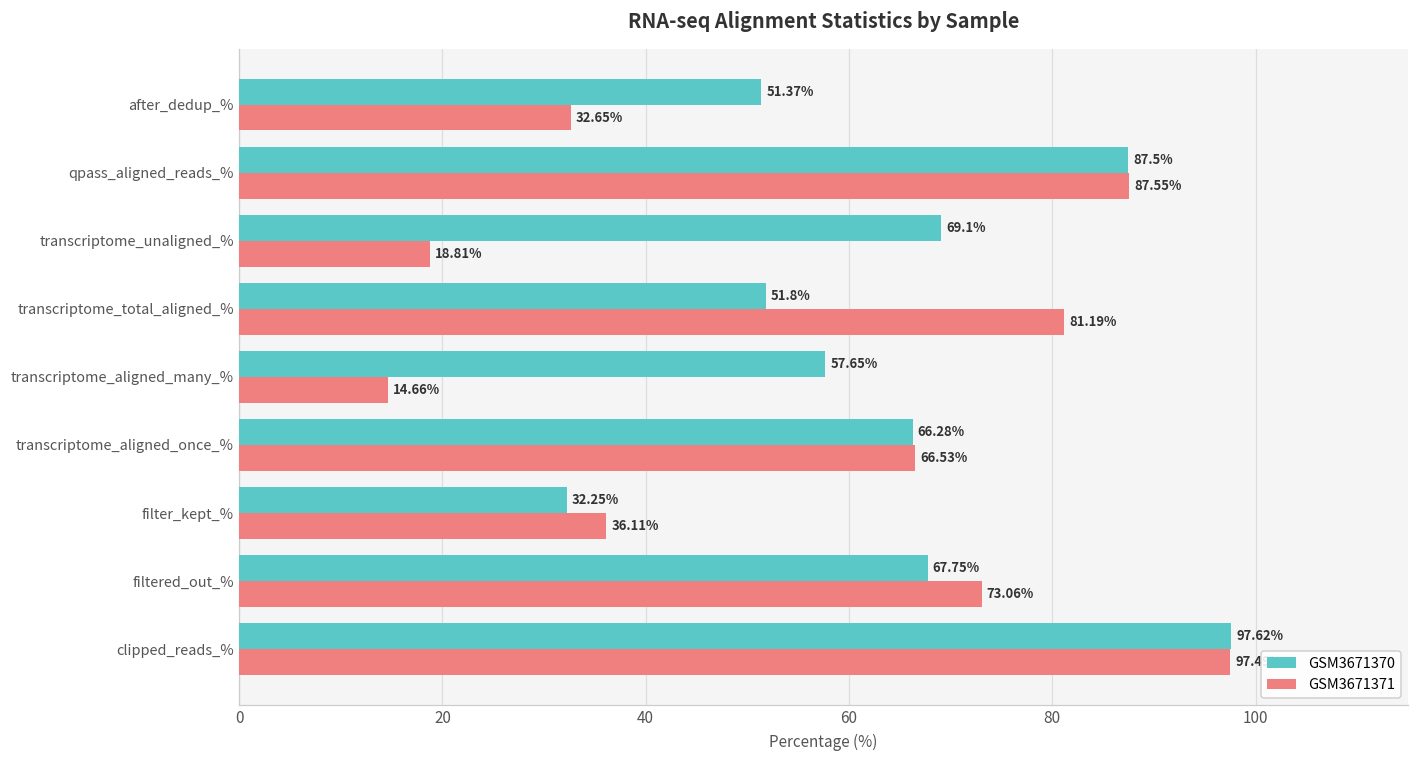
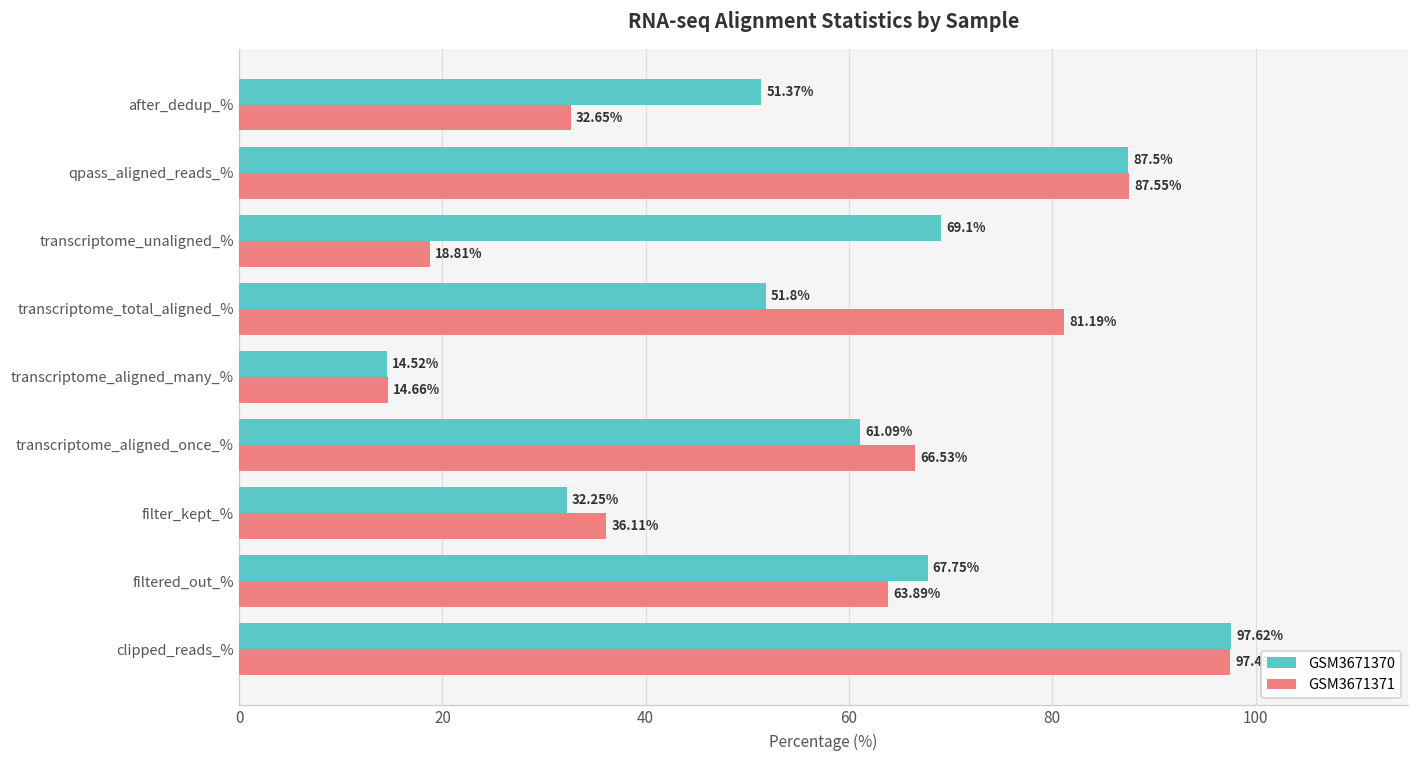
GSM3671370, transcriptome_aligned_many_%: 57.65% -> 14.52%
GSM3671370, transcriptome_aligned_once_%: 66.28% -> 61.09%
GSM3671371, filtered_out_%: 73.06% -> 63.89%
